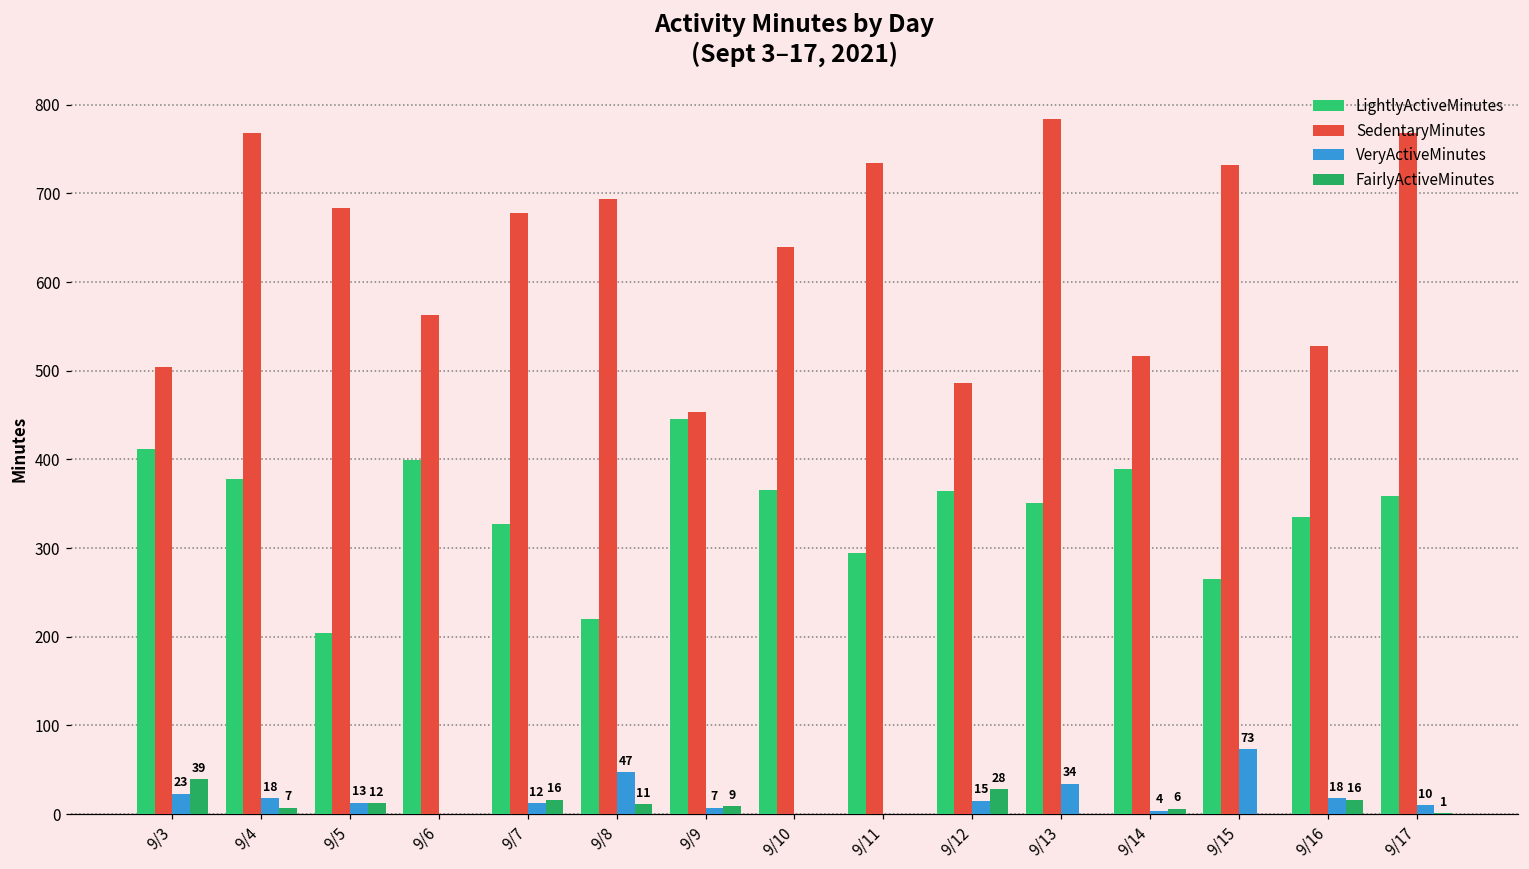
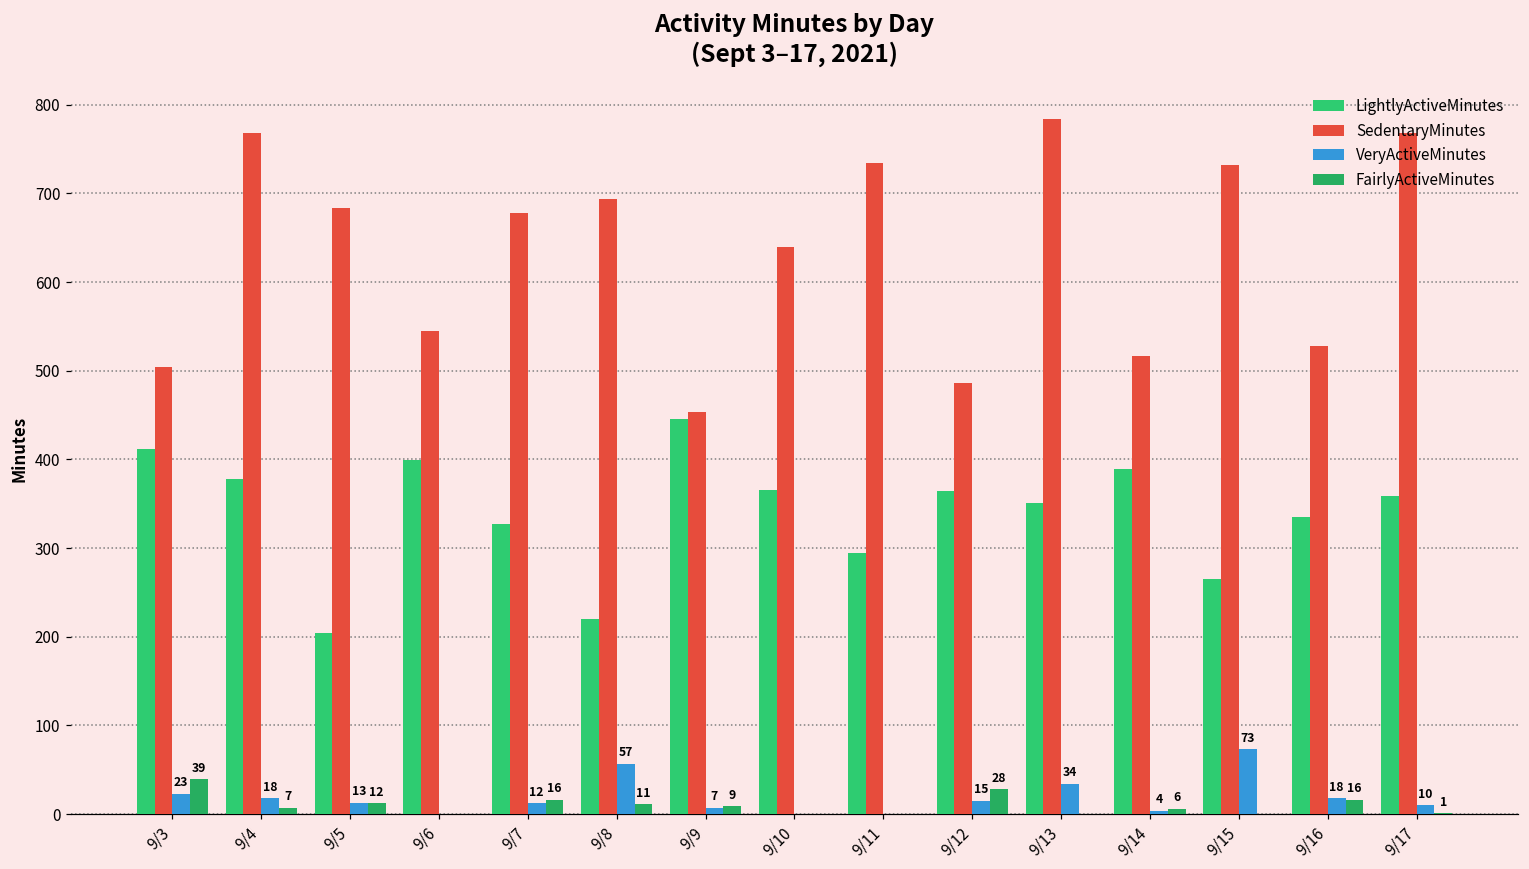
SedentaryMinutes, 9/6: 560 -> 550
VeryActiveMinutes, 9/8: 47 -> 57
